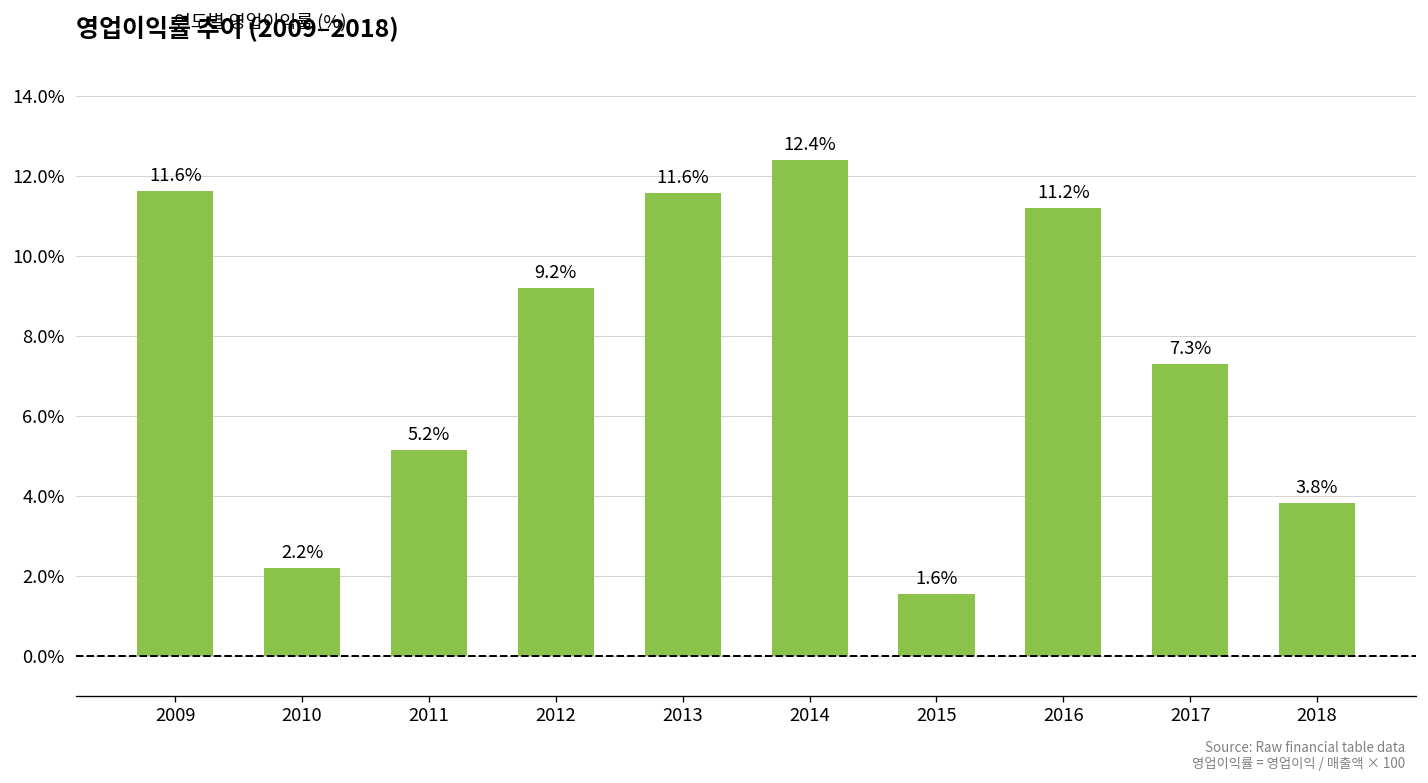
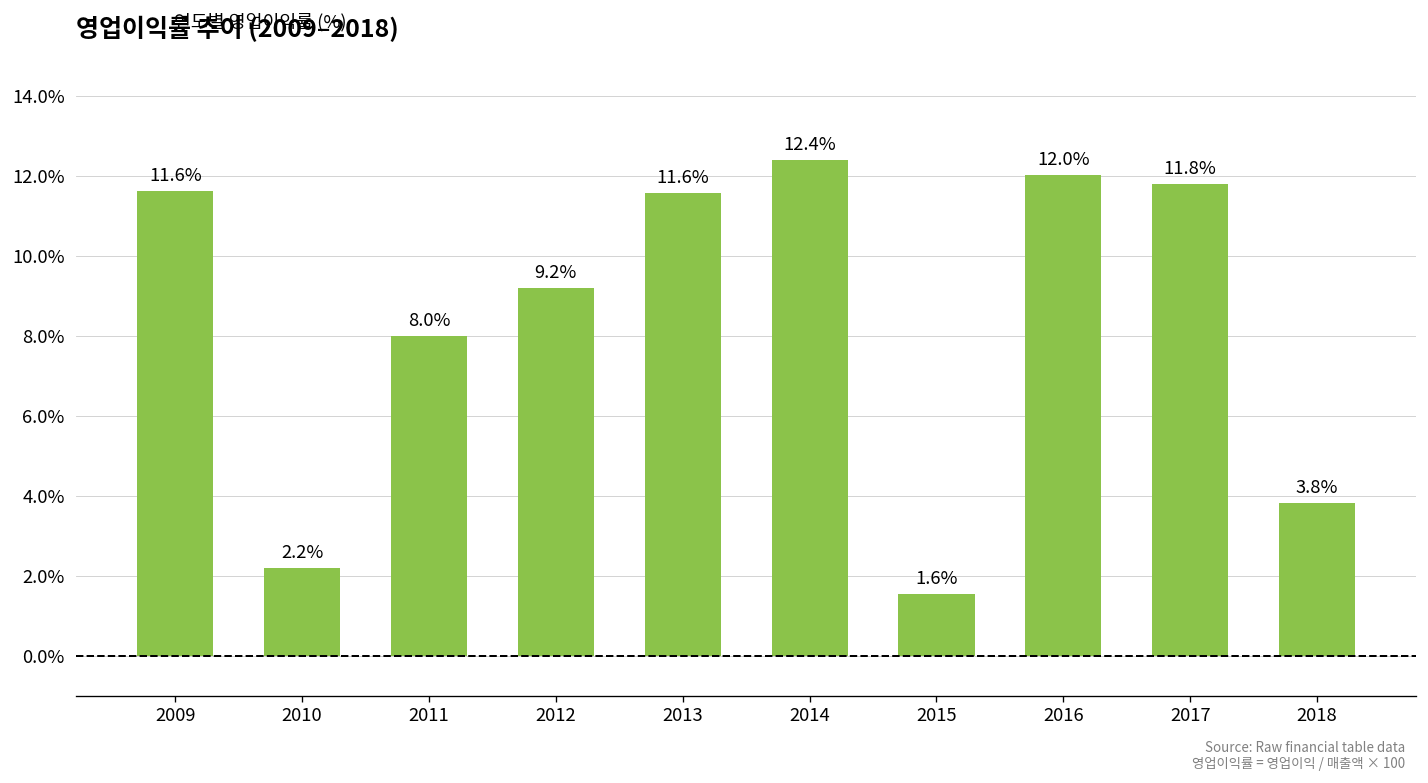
2011: 5.2% -> 8.0%
2016: 11.2% -> 12.0%
2017: 7.3% -> 11.8%
